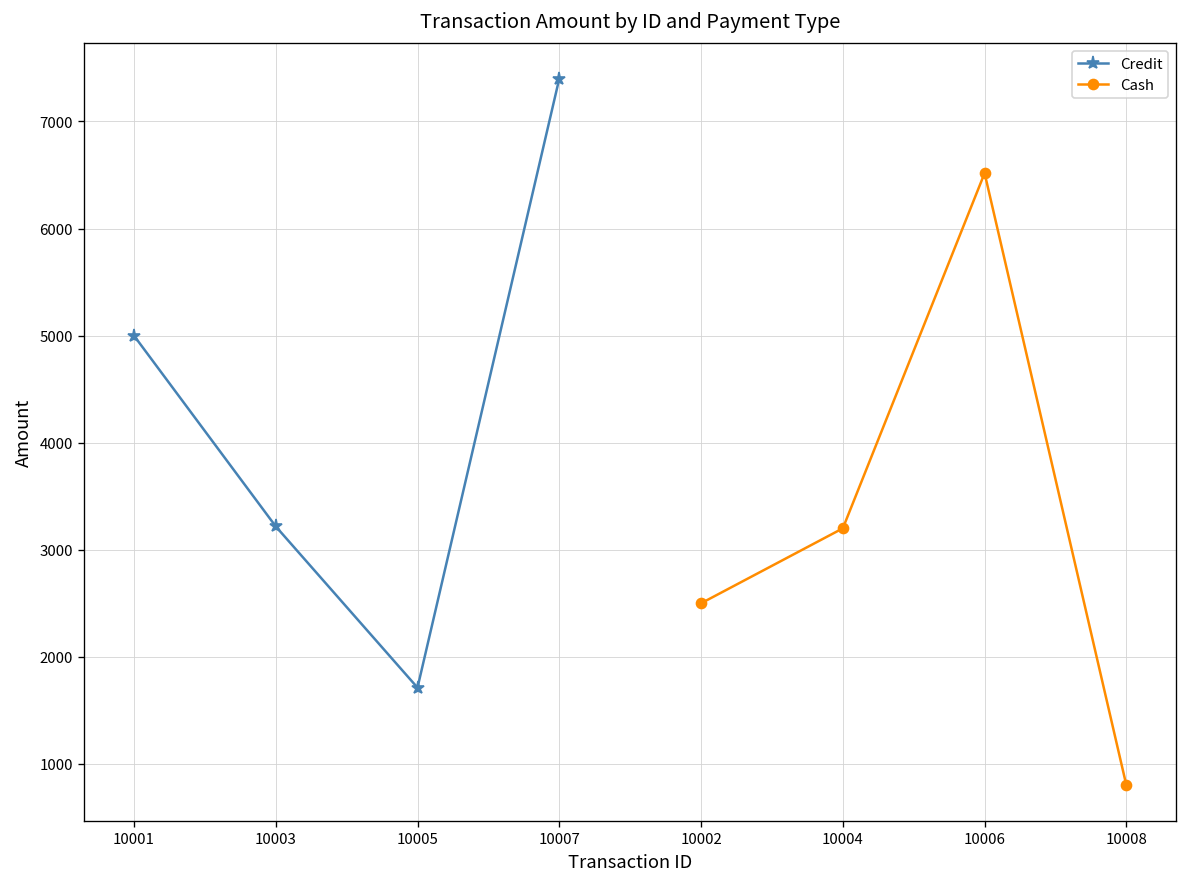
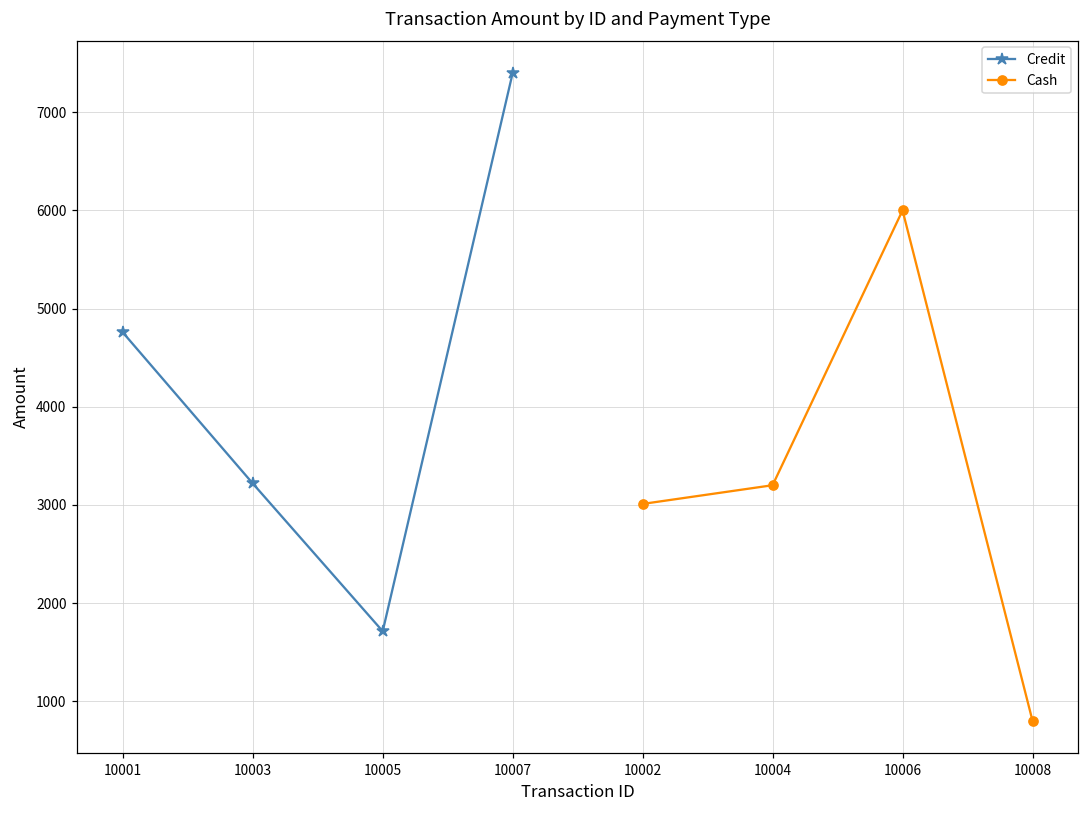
Credit, 10001: 5000 -> 4800
Cash, 10002: 2500 -> 3000
Cash, 10006: 6500 -> 6000
